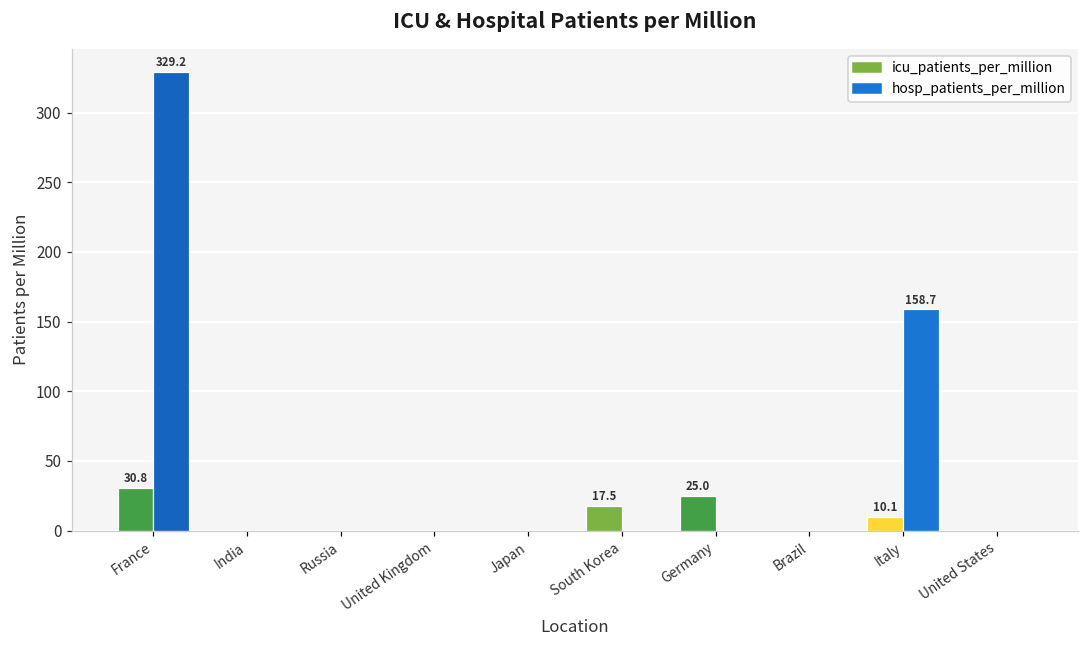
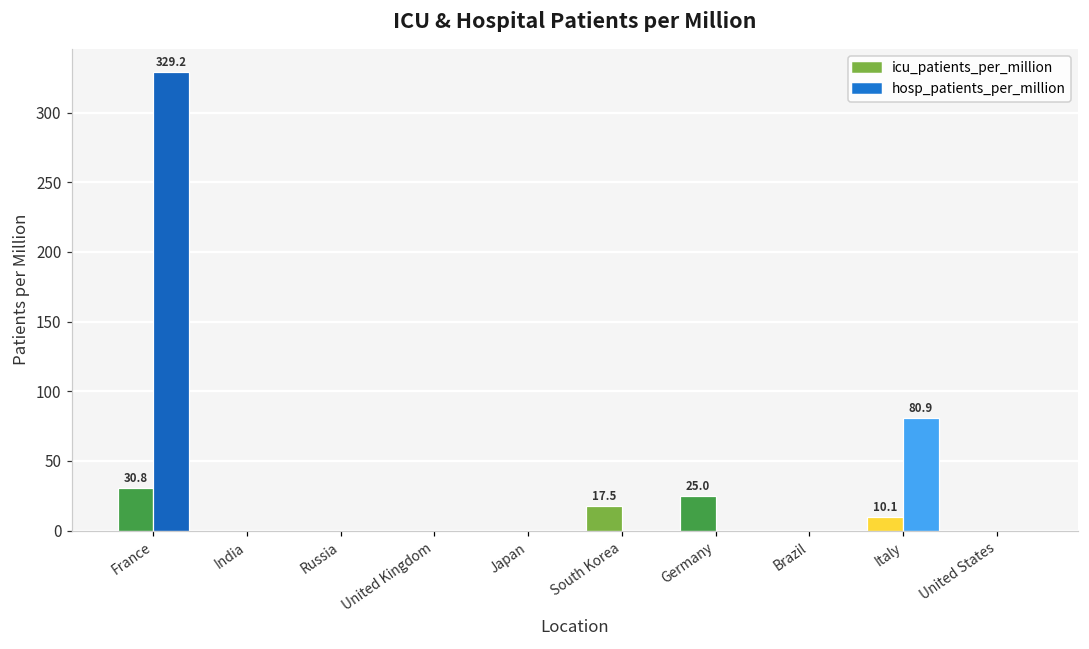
hosp_patients_per_million, Italy: 158.7 -> 80.9
